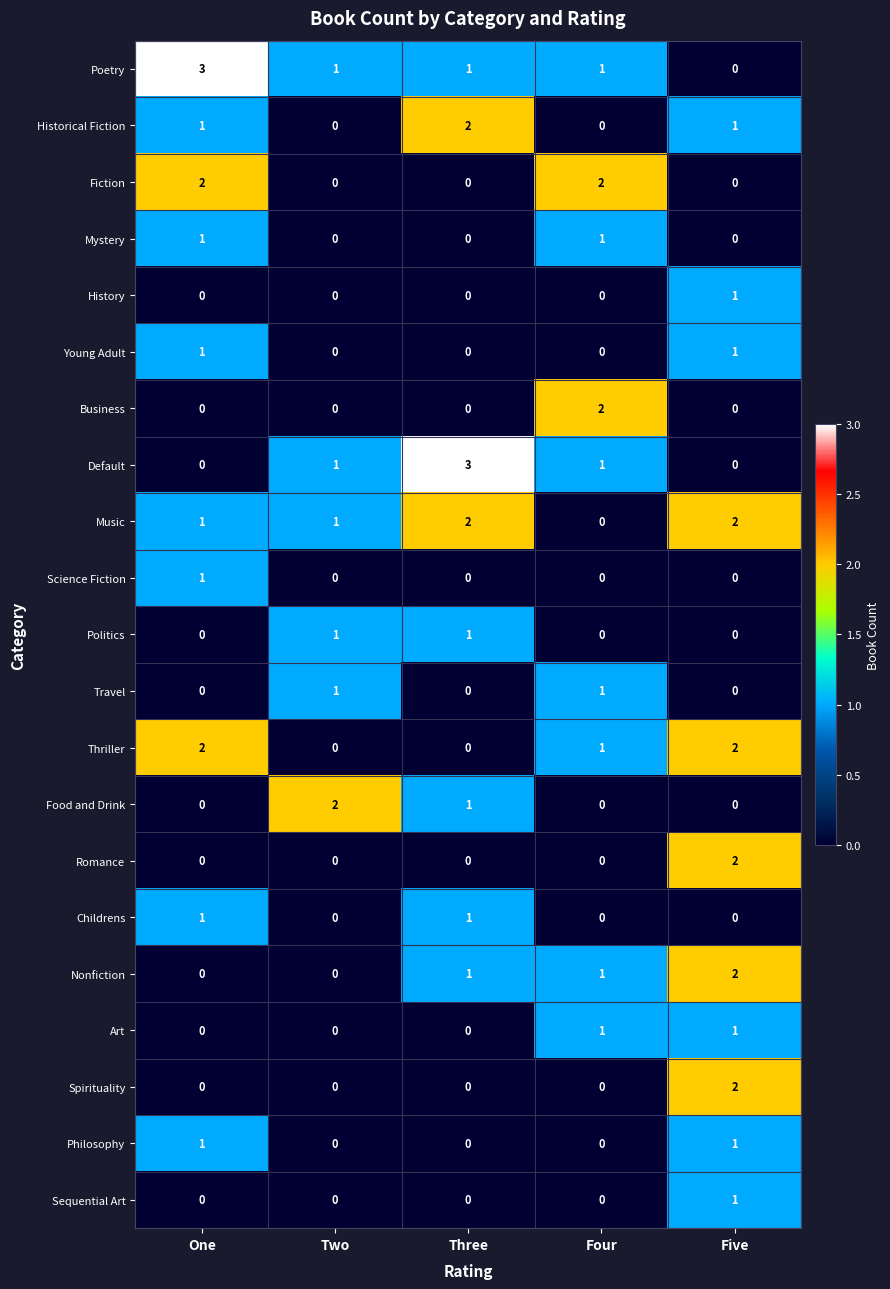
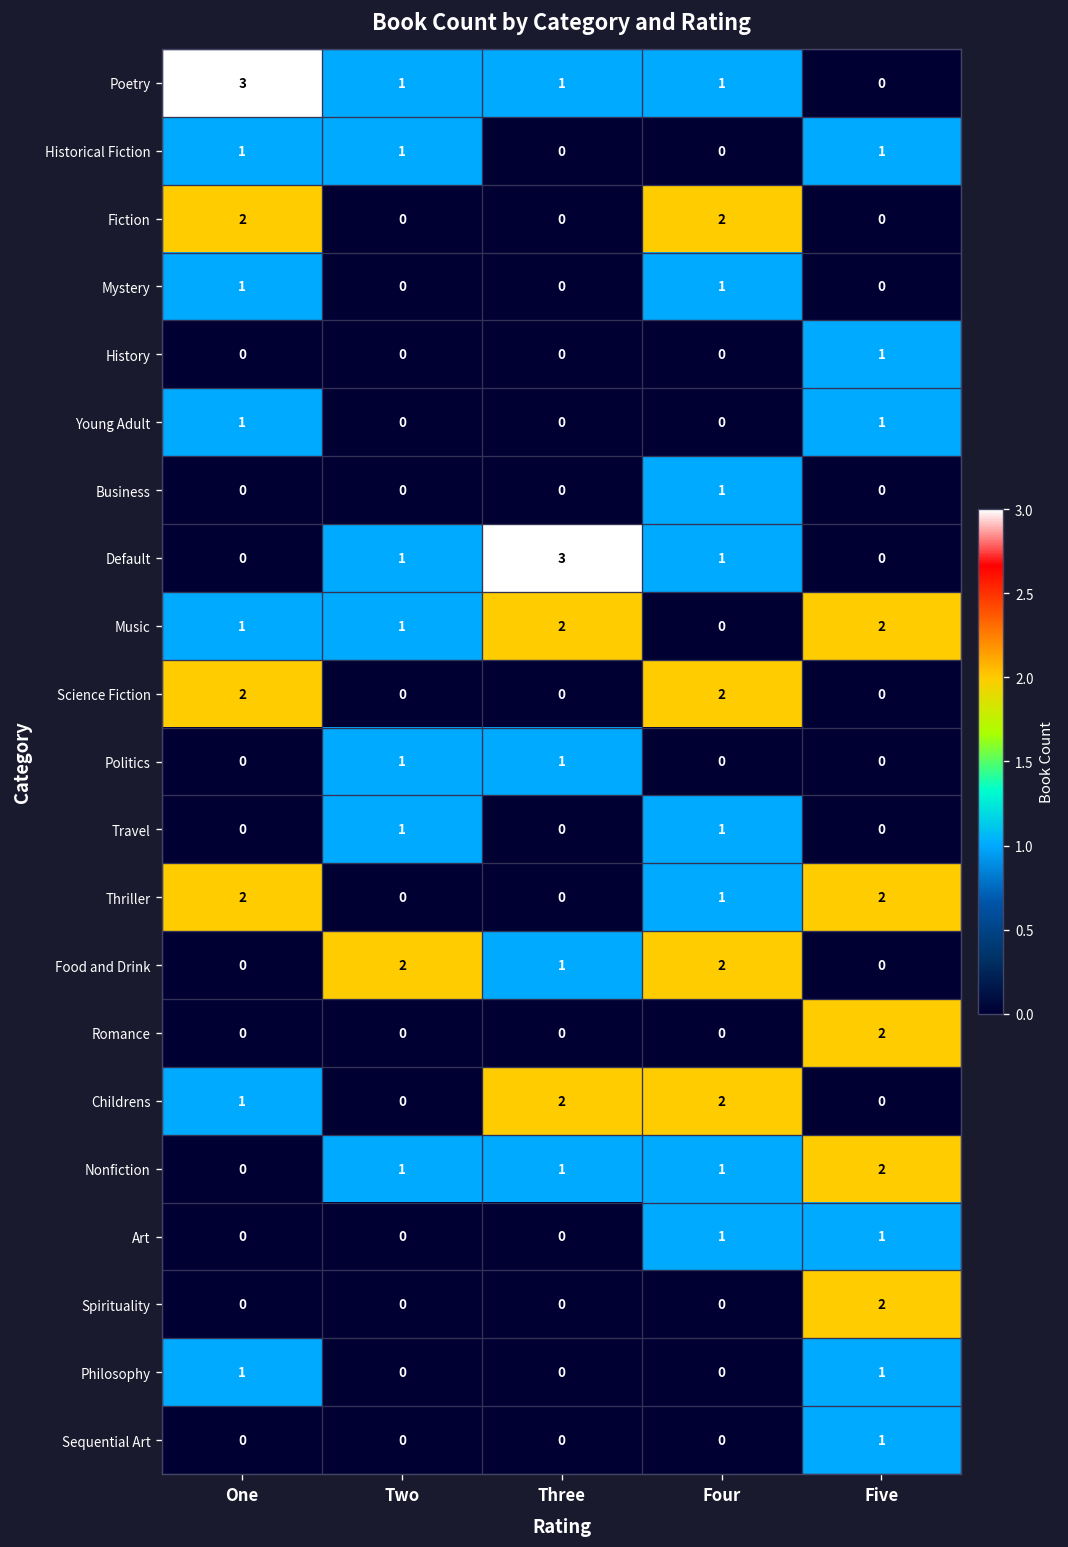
Historical Fiction, Two: 0 -> 1
Historical Fiction, Three: 2 -> 0
Business, Four: 2 -> 1
Science Fiction, One: 1 -> 2
Science Fiction, Four: 0 -> 2
Food and Drink, Four: 0 -> 2
Childrens, Three: 1 -> 2
Childrens, Four: 0 -> 2
Nonfiction, Two: 0 -> 1
